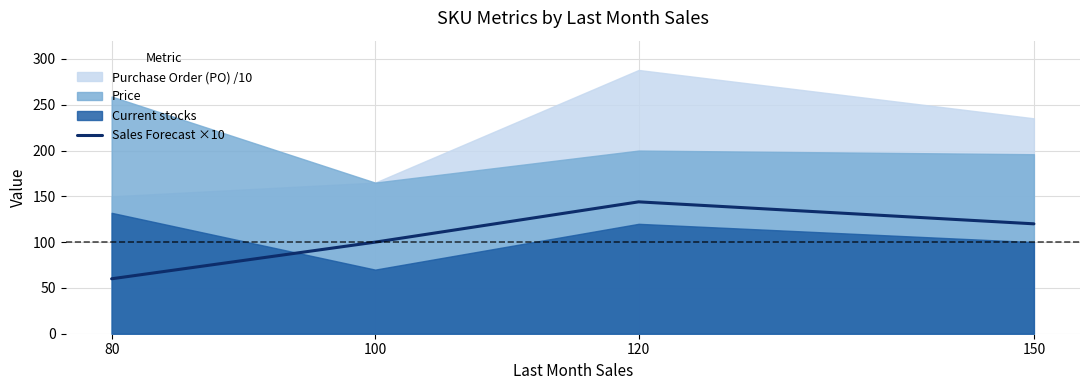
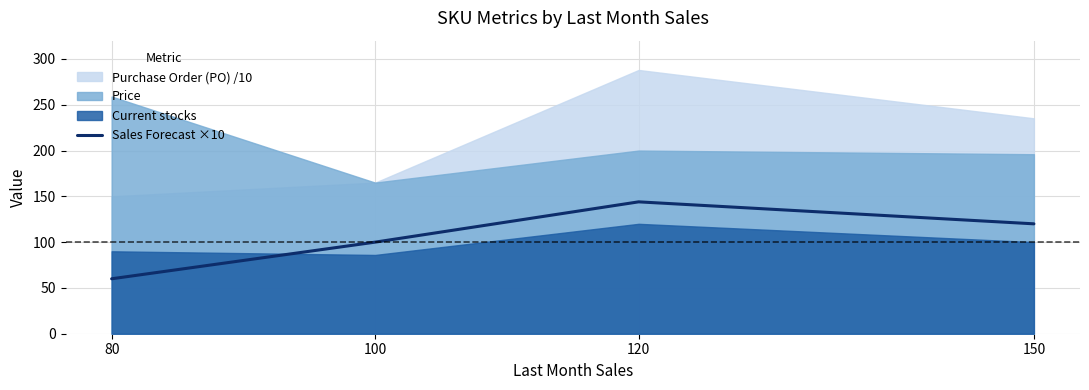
Current stocks, 80: 130 -> 90
Current stocks, 100: 70 -> 90
